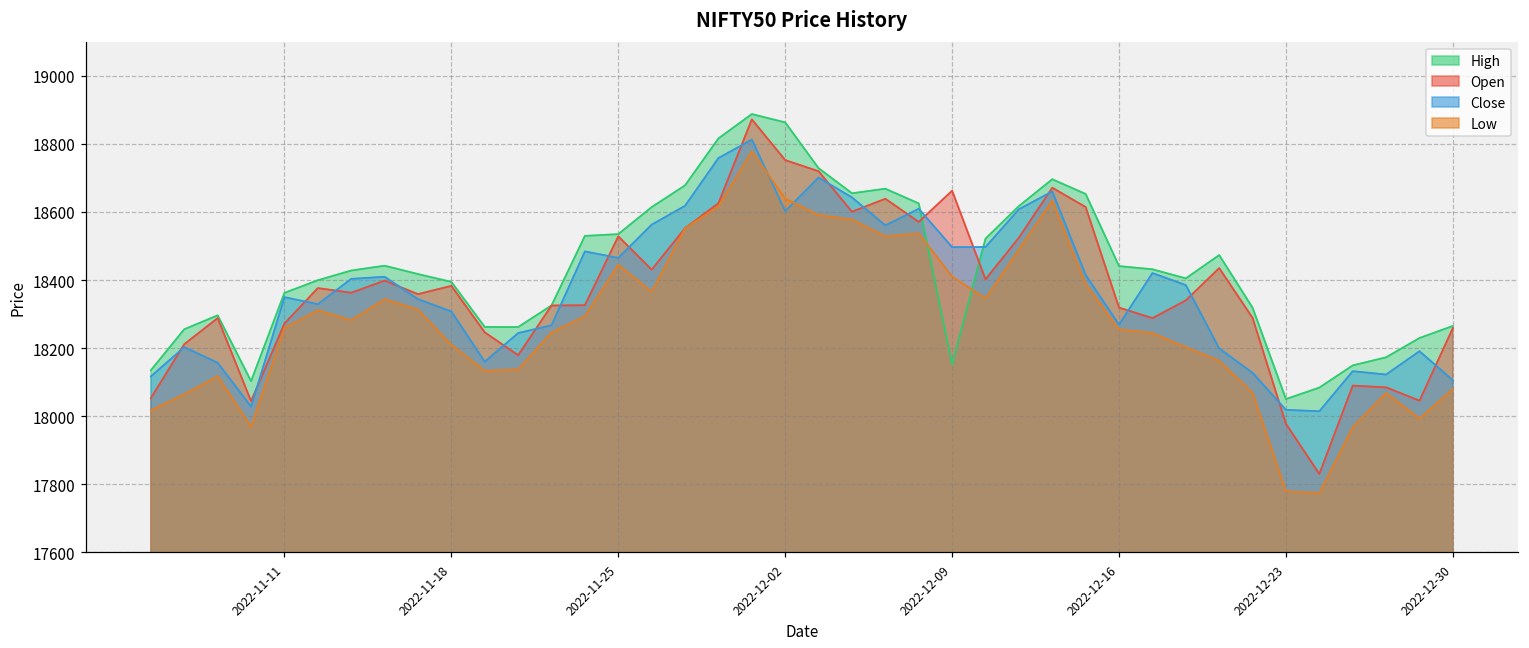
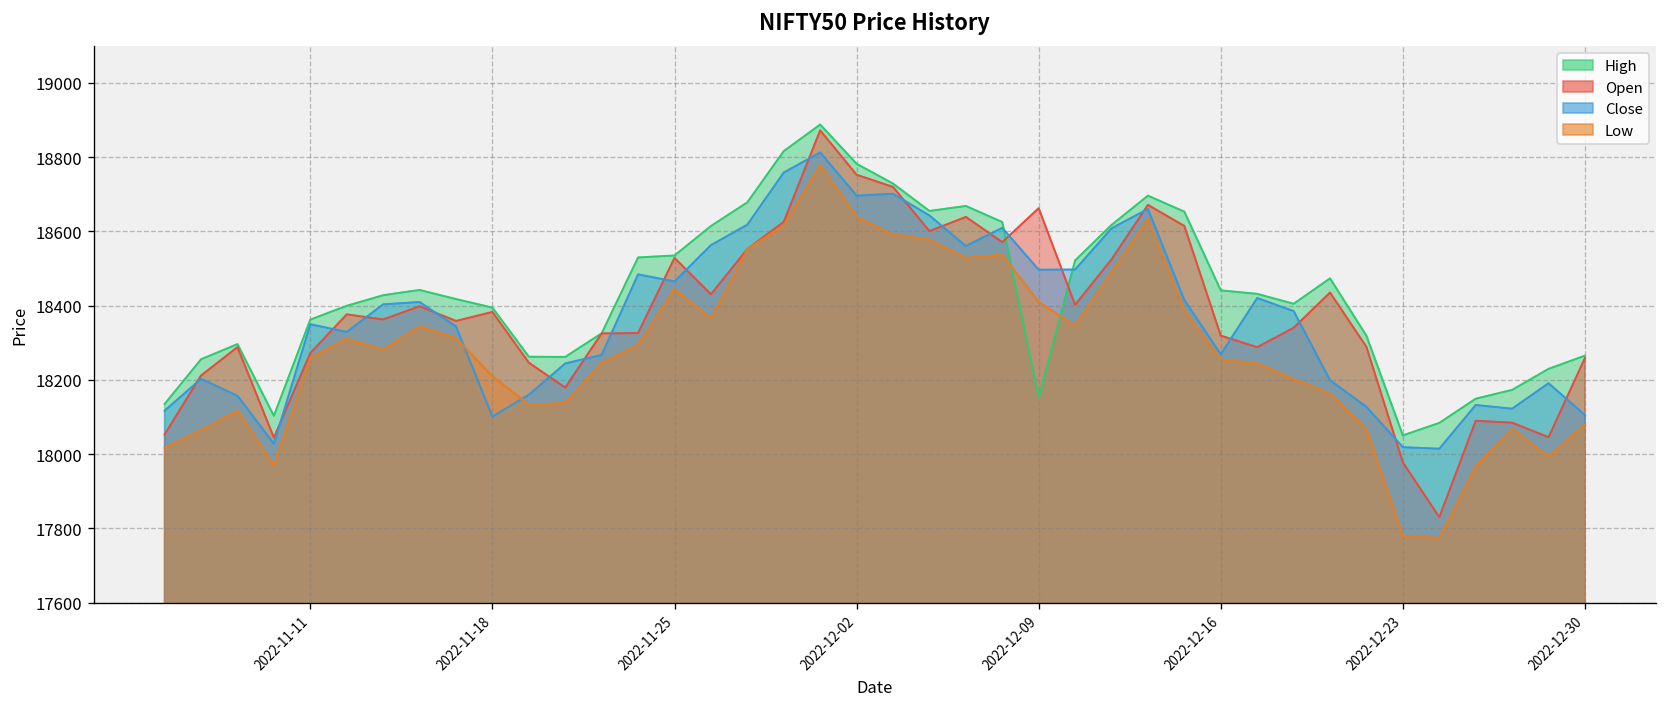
Close, 2022-11-18: 18310 -> 18100
High, 2022-12-02: 18860 -> 18780
Close, 2022-12-02: 18600 -> 18700
